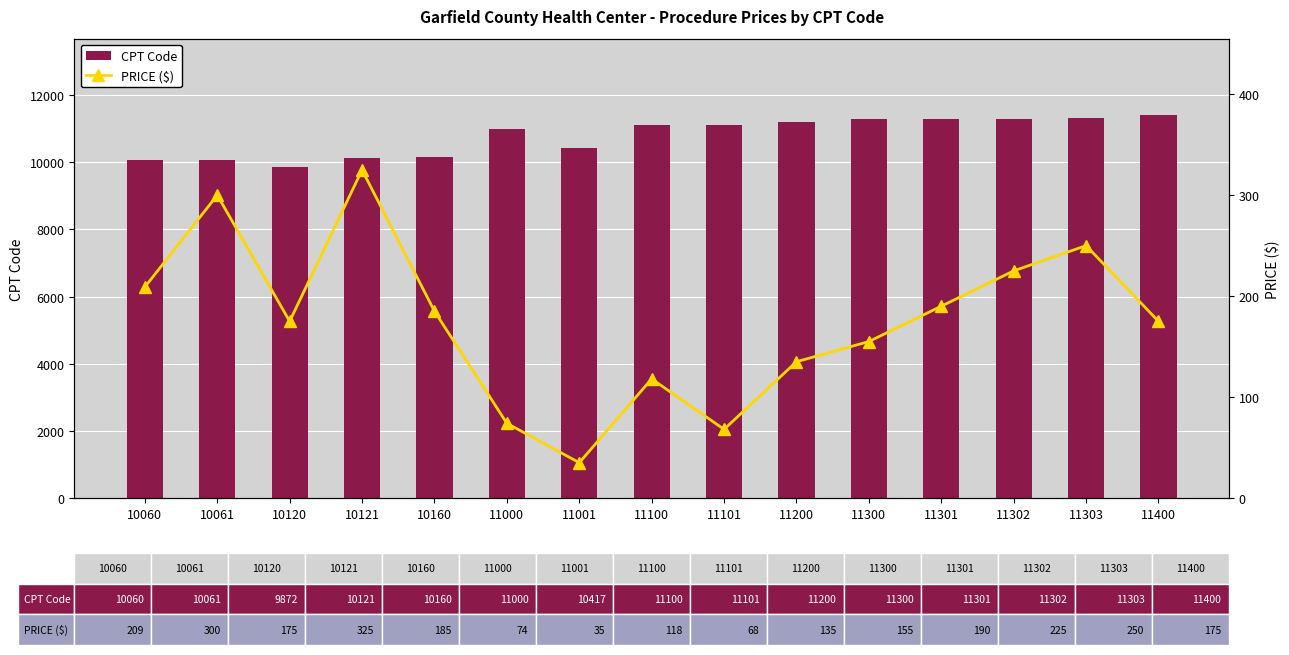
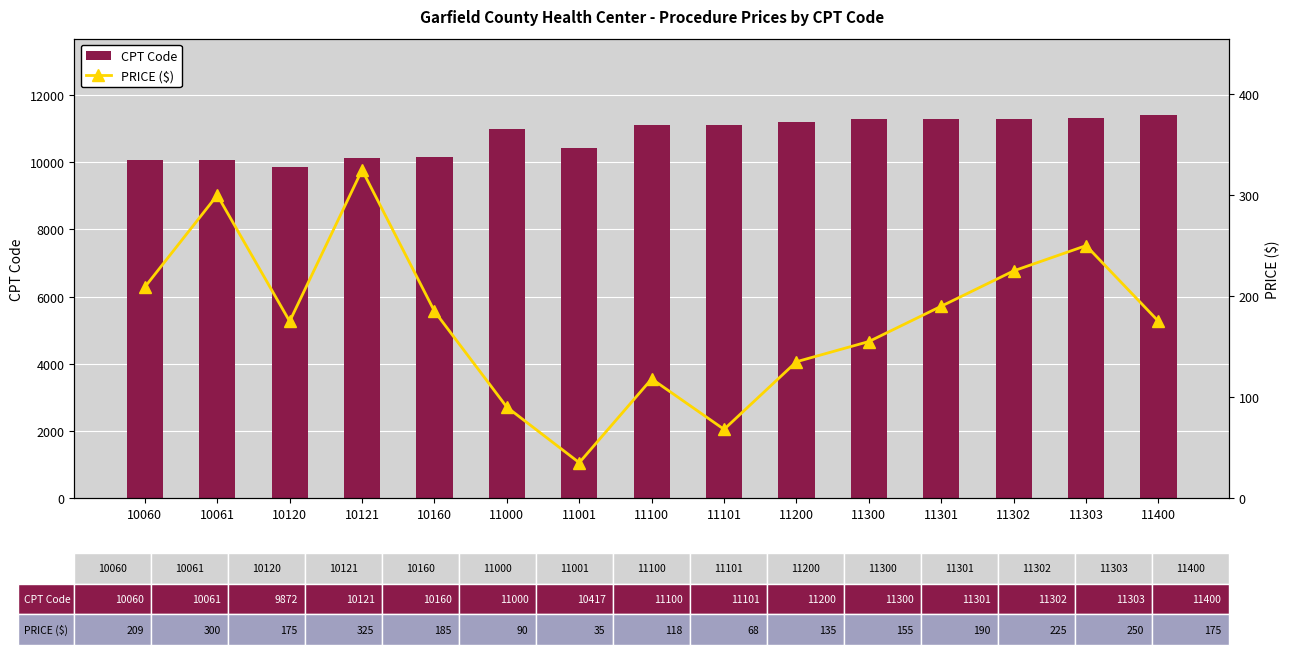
PRICE ($), 11000: 74 -> 90
